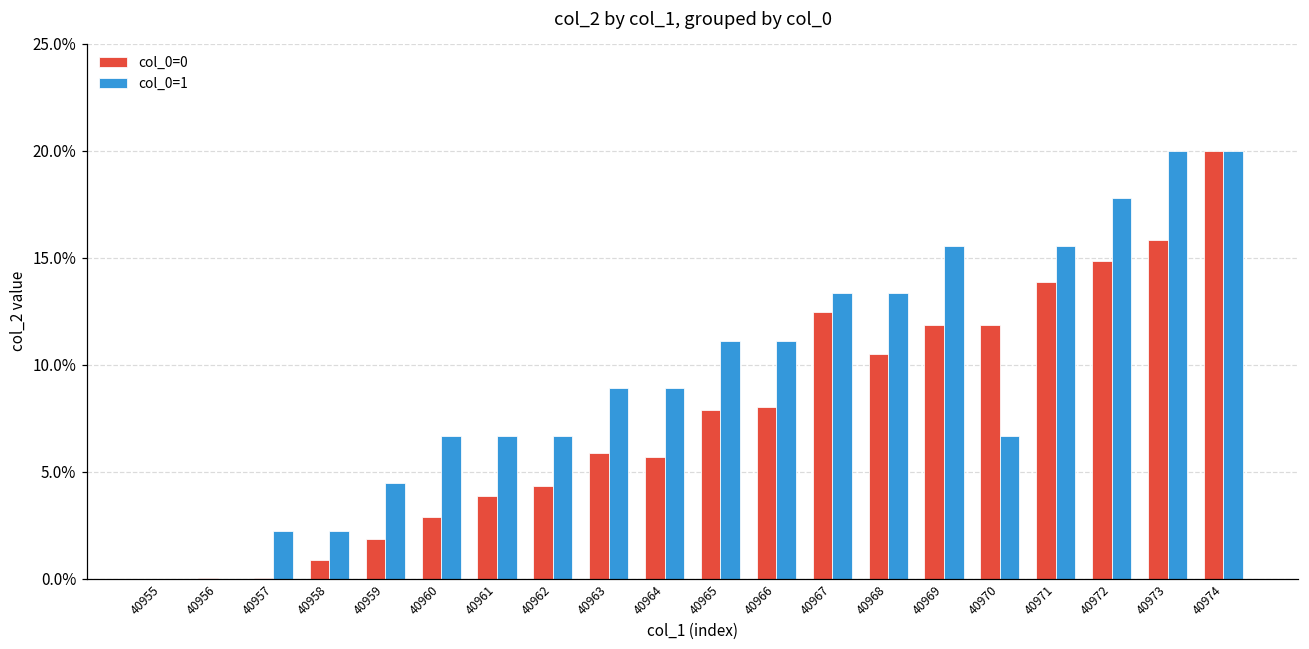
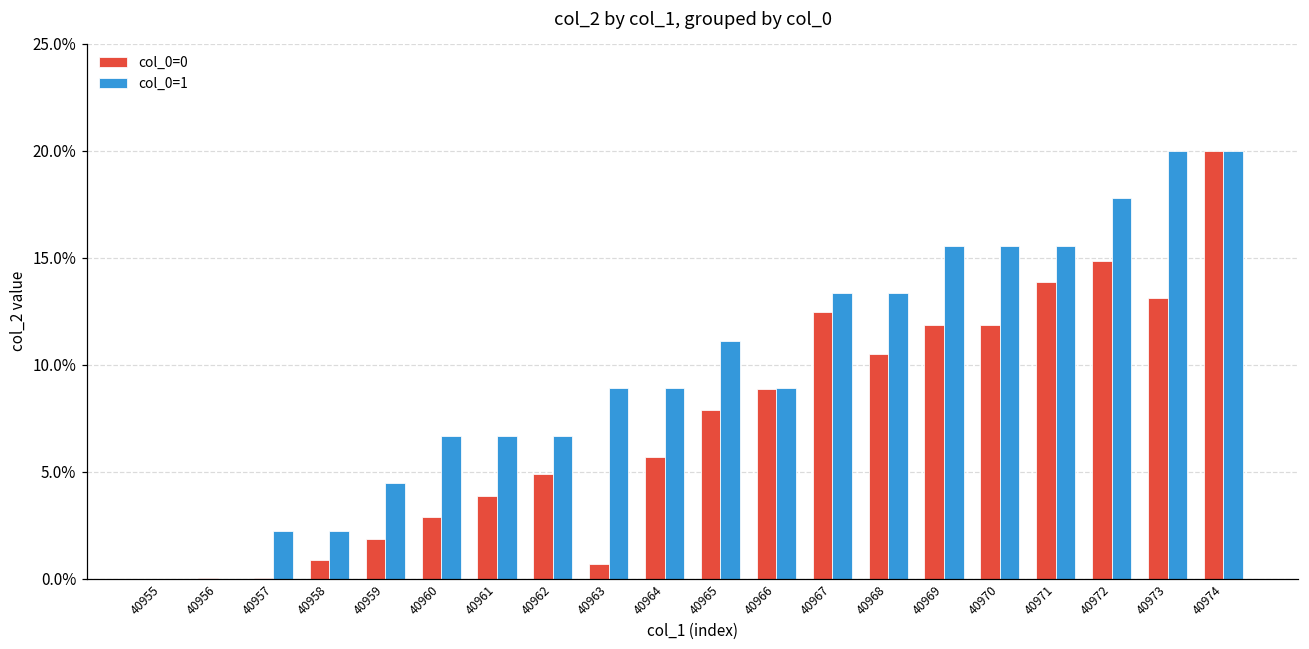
col_0=0, 40962: 4.3% -> 4.9%
col_0=0, 40963: 5.9% -> 0.7%
col_0=0, 40966: 8.0% -> 8.9%
col_0=1, 40966: 11.1% -> 8.9%
col_0=1, 40970: 6.7% -> 15.6%
col_0=0, 40973: 15.8% -> 13.1%
